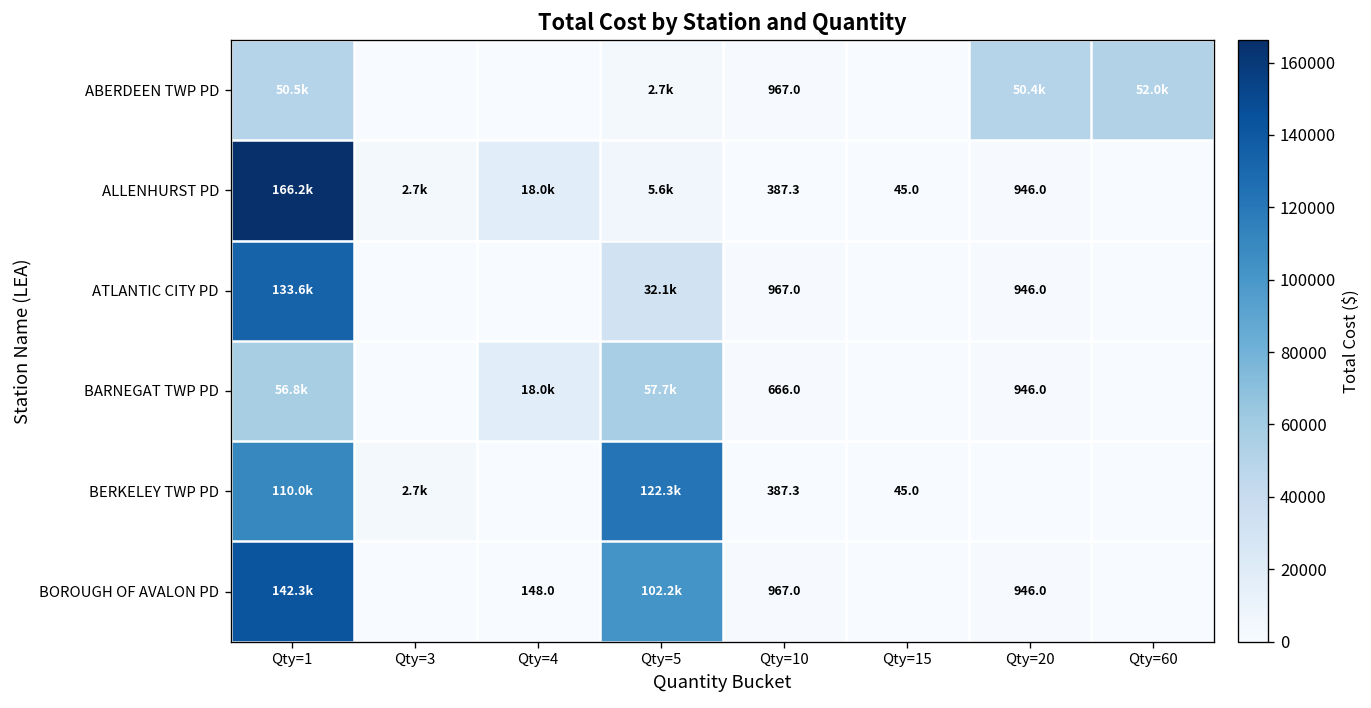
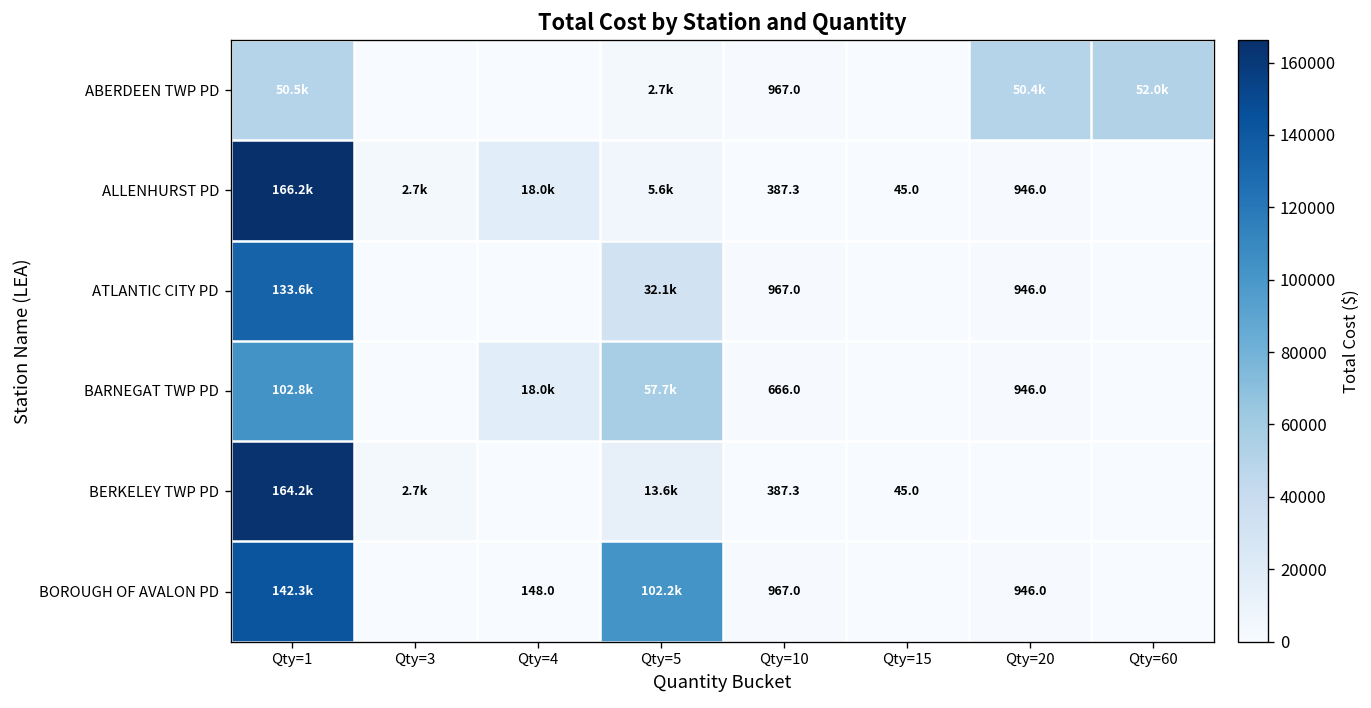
BARNEGAT TWP PD, Qty=1: 56.8k -> 102.8k
BERKELEY TWP PD, Qty=1: 110.0k -> 164.2k
BERKELEY TWP PD, Qty=5: 122.3k -> 13.6k
